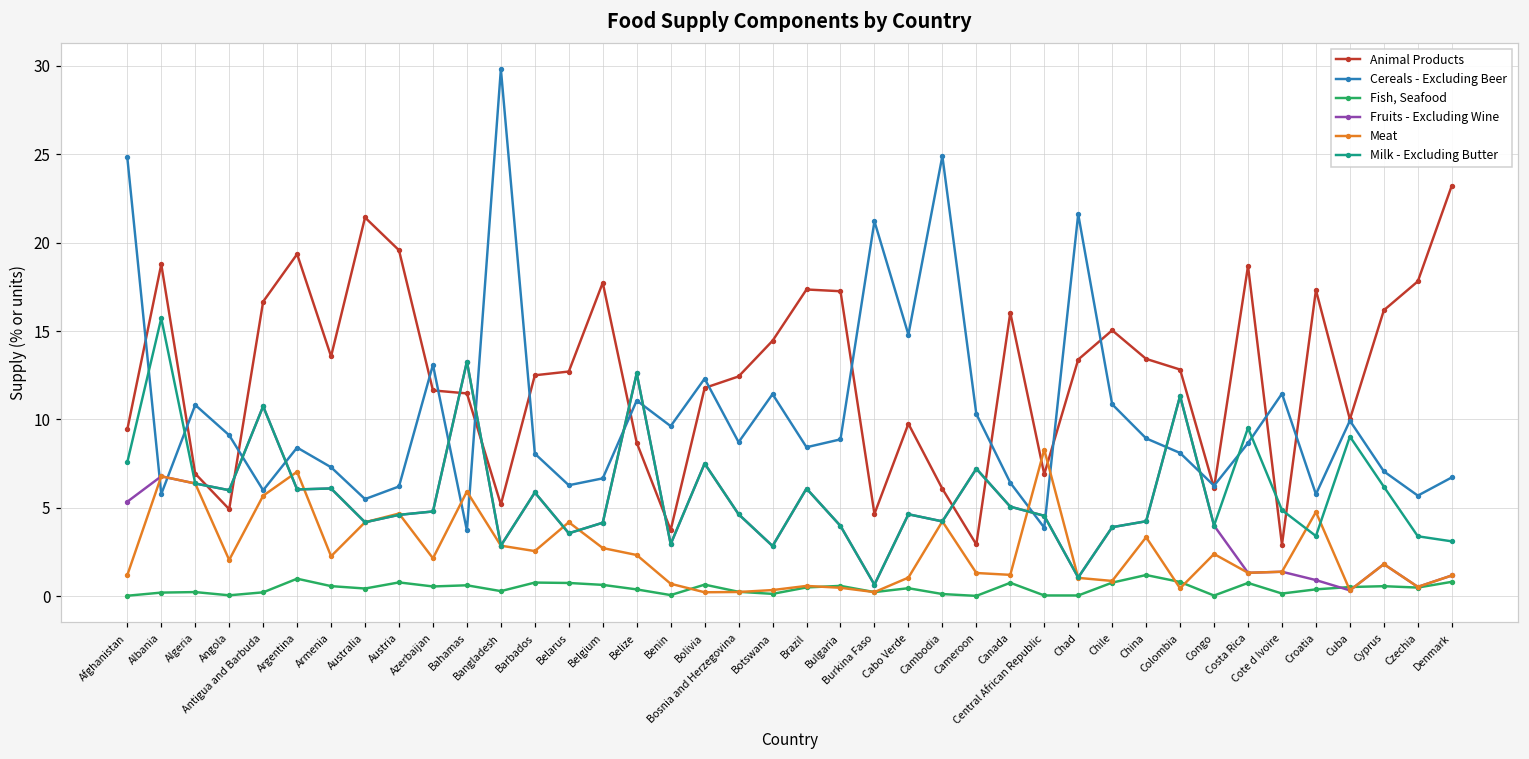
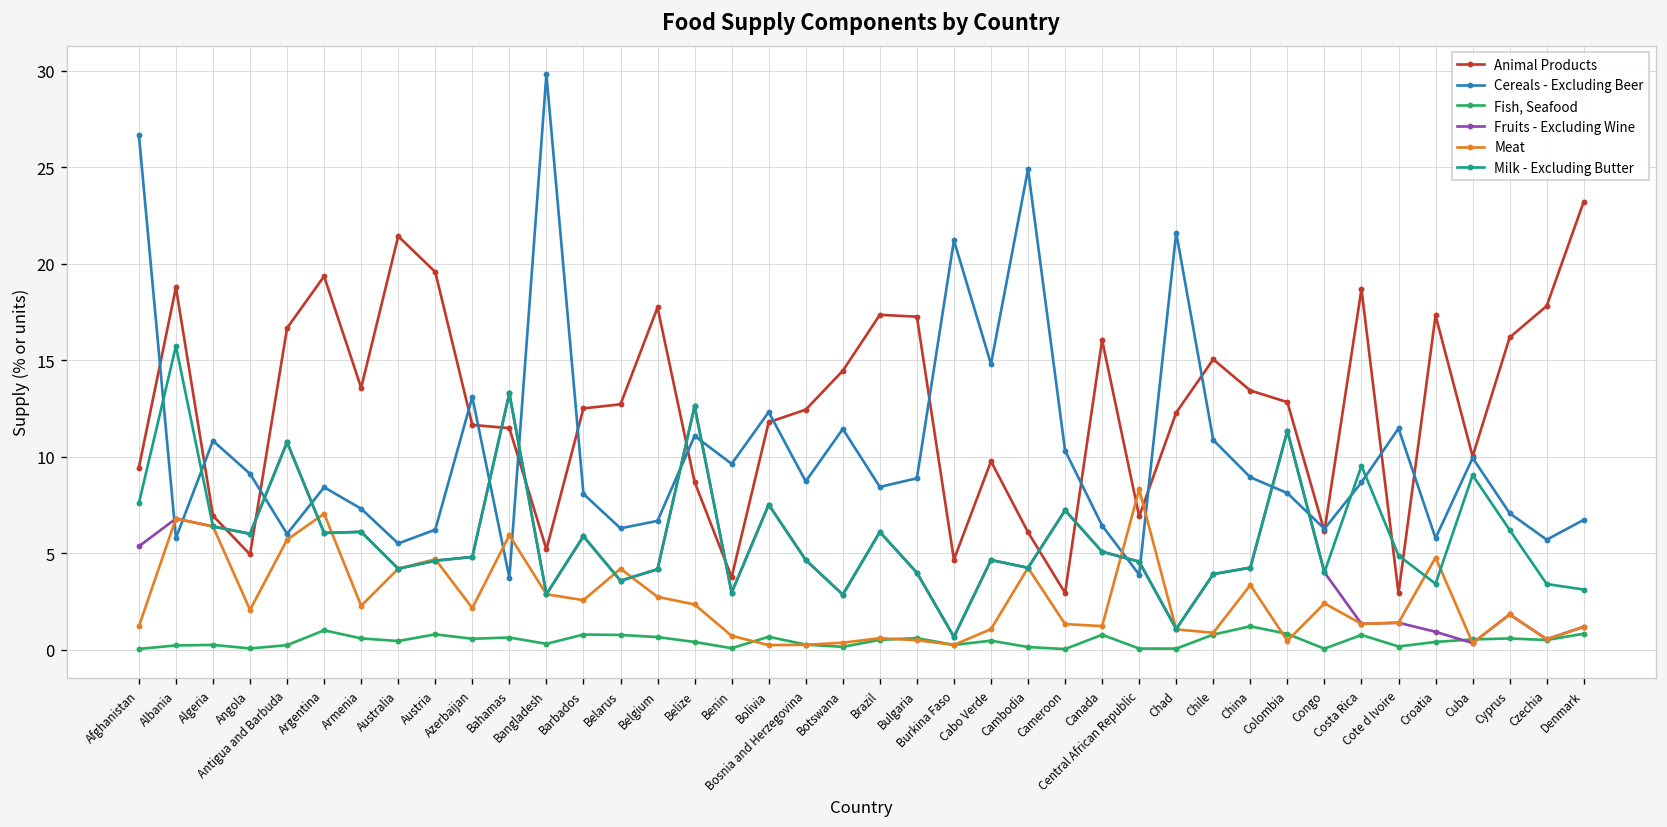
Cereals - Excluding Beer, Afghanistan: 24.8 -> 26.7
Animal Products, Chad: 13.4 -> 12.3
